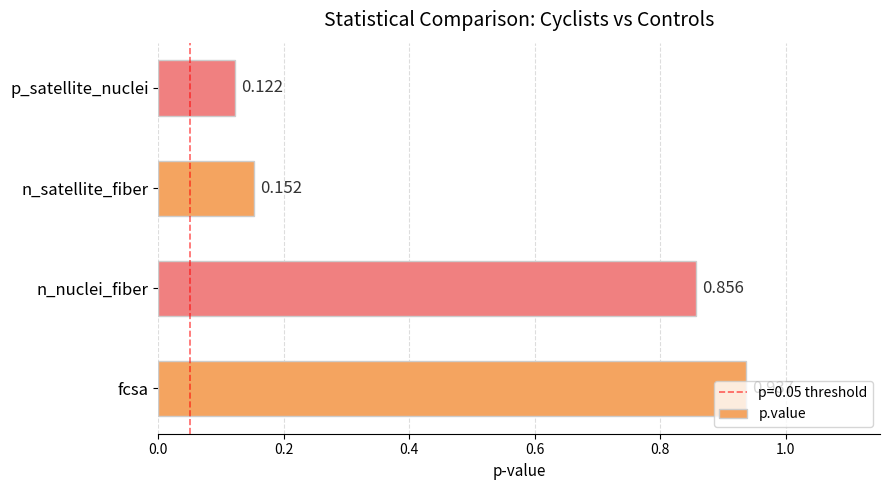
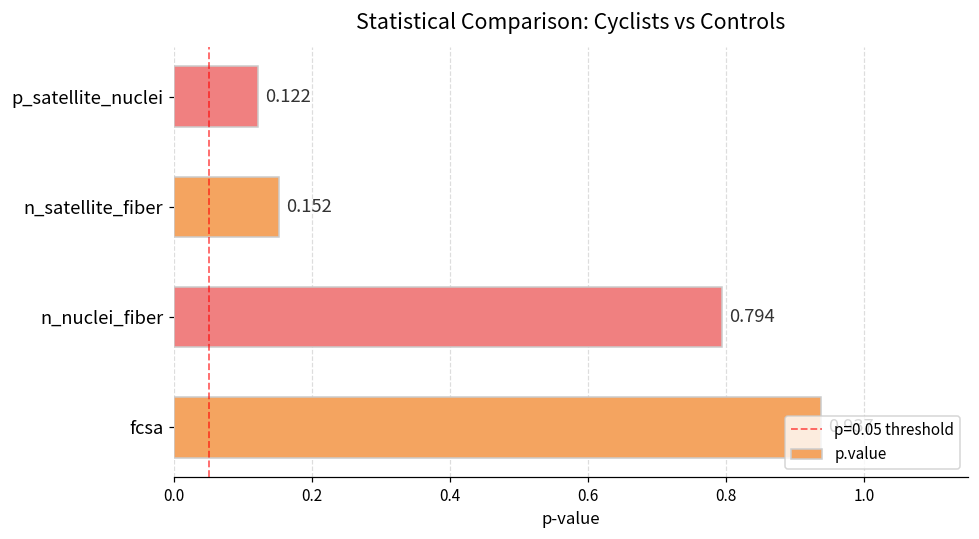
n_nuclei_fiber: 0.856 -> 0.794
